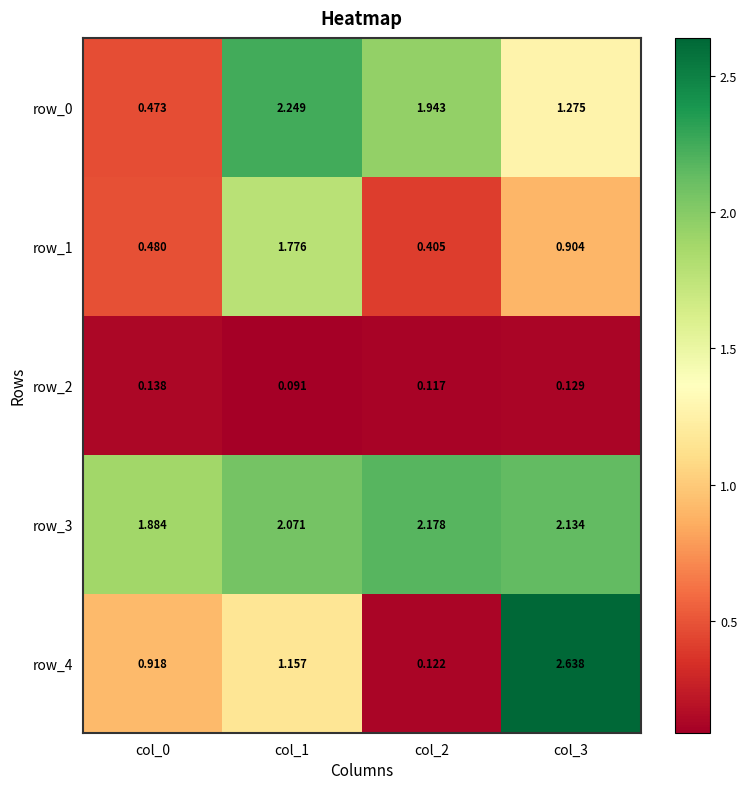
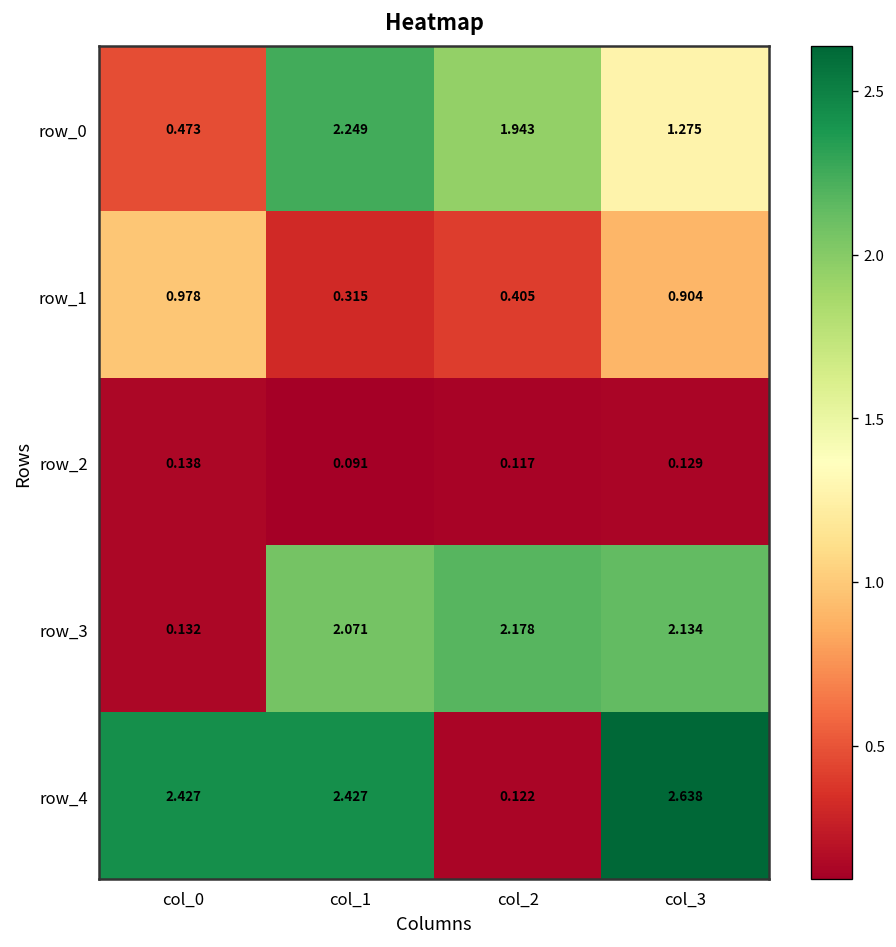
row_1, col_0: 0.480 -> 0.978
row_1, col_1: 1.776 -> 0.315
row_3, col_0: 1.884 -> 0.132
row_4, col_0: 0.918 -> 2.427
row_4, col_1: 1.157 -> 2.427
